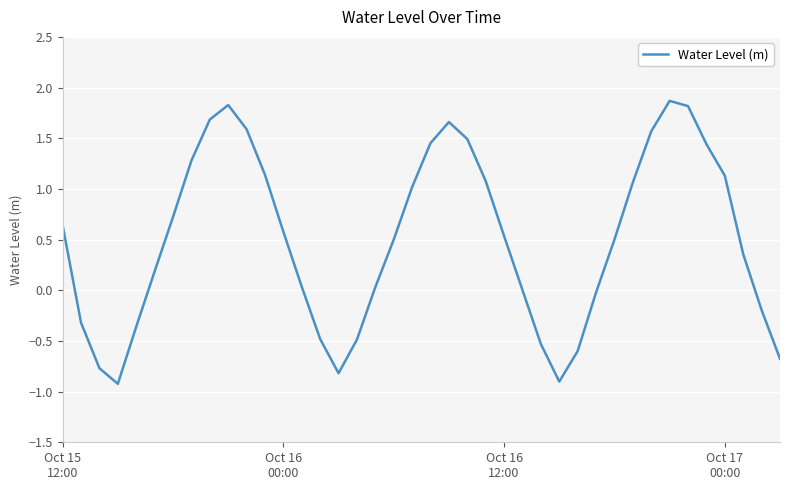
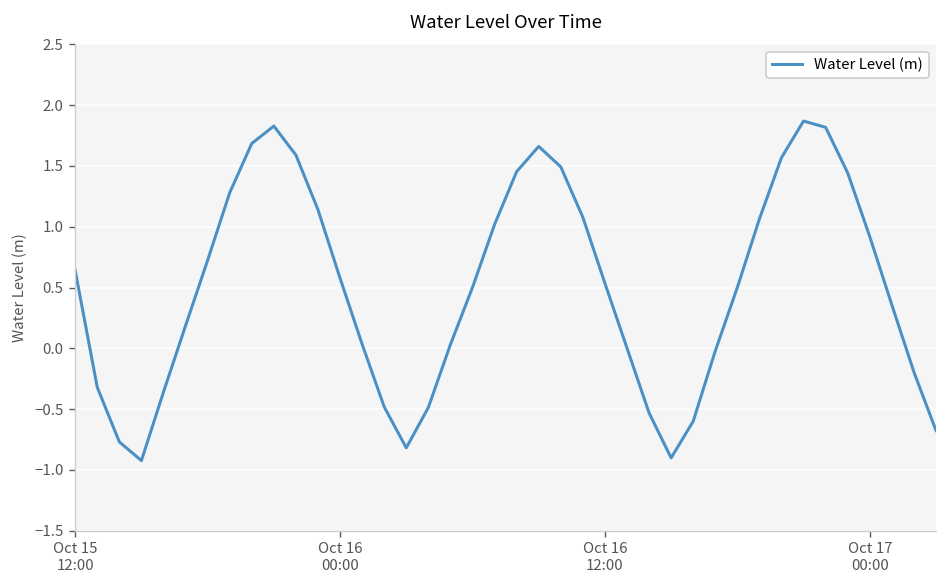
Oct 17 00:00: 1.13 -> 0.92
